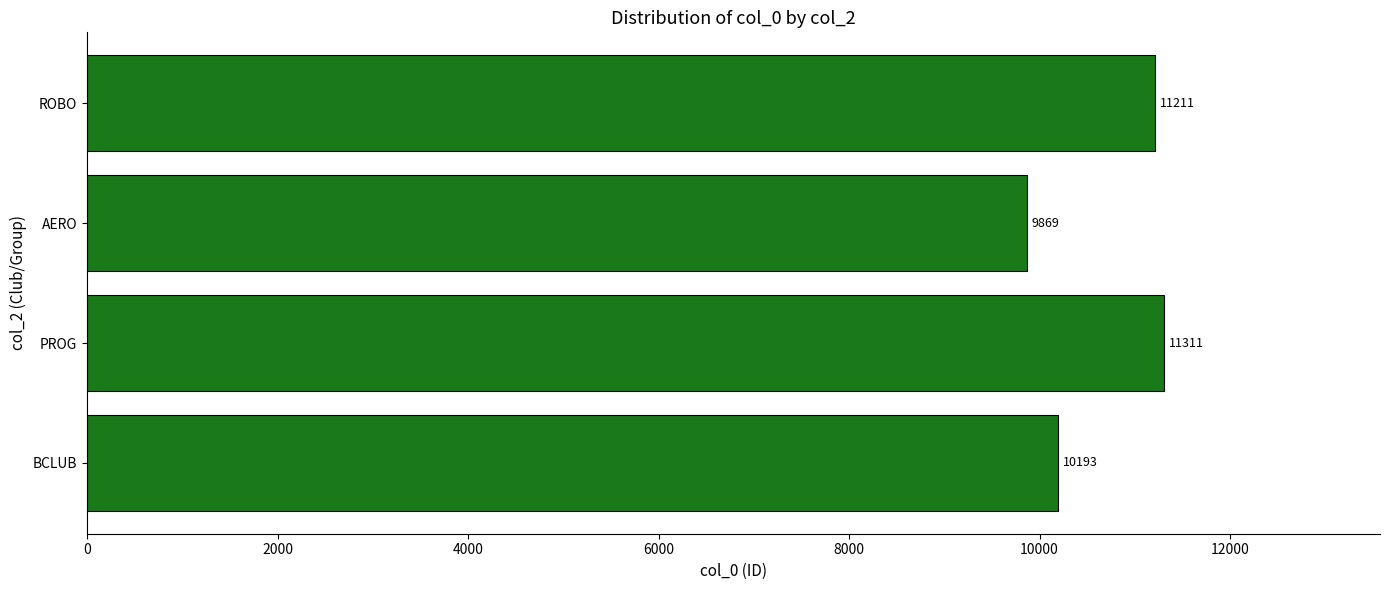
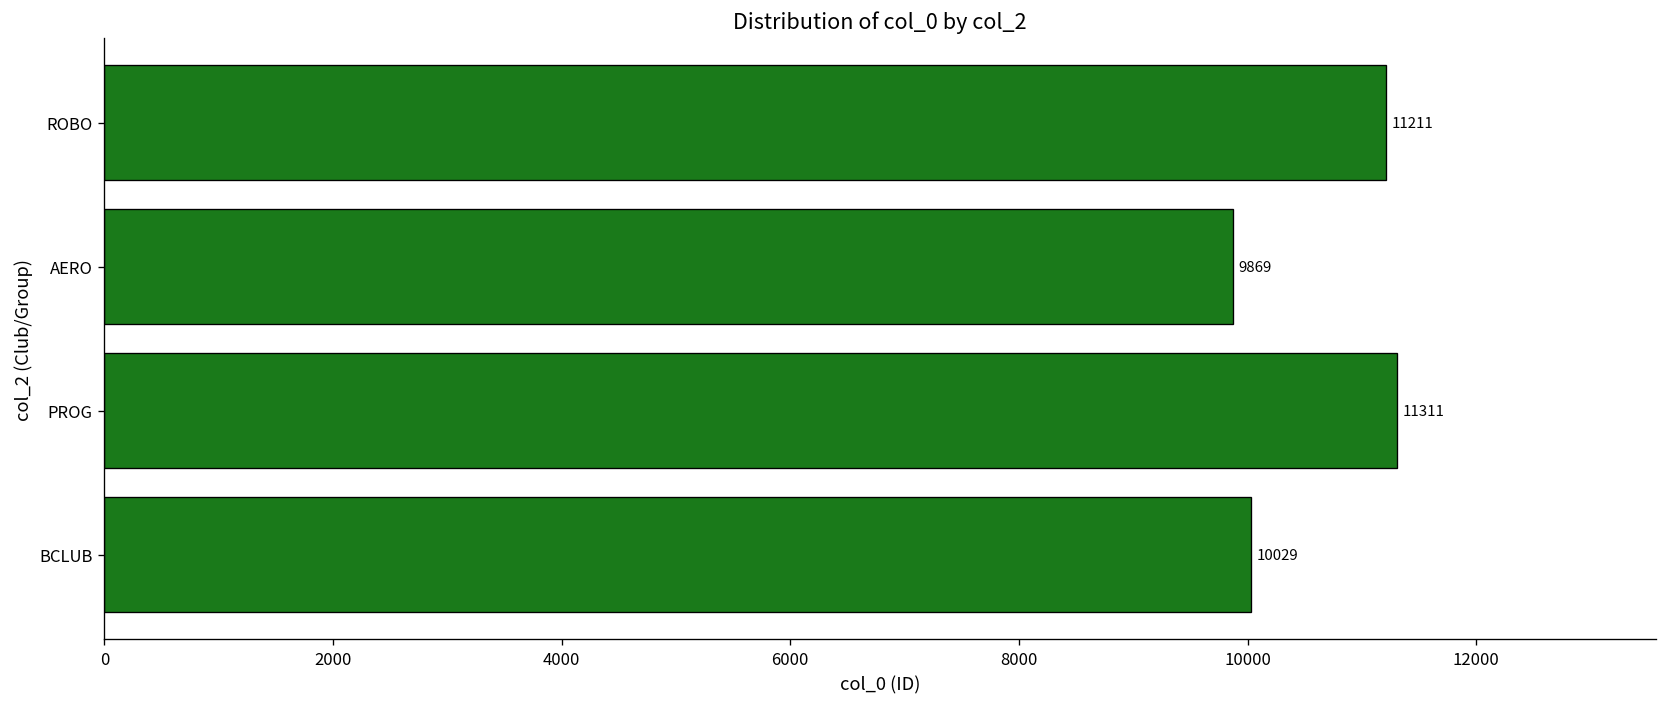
BCLUB: 10193 -> 10029
